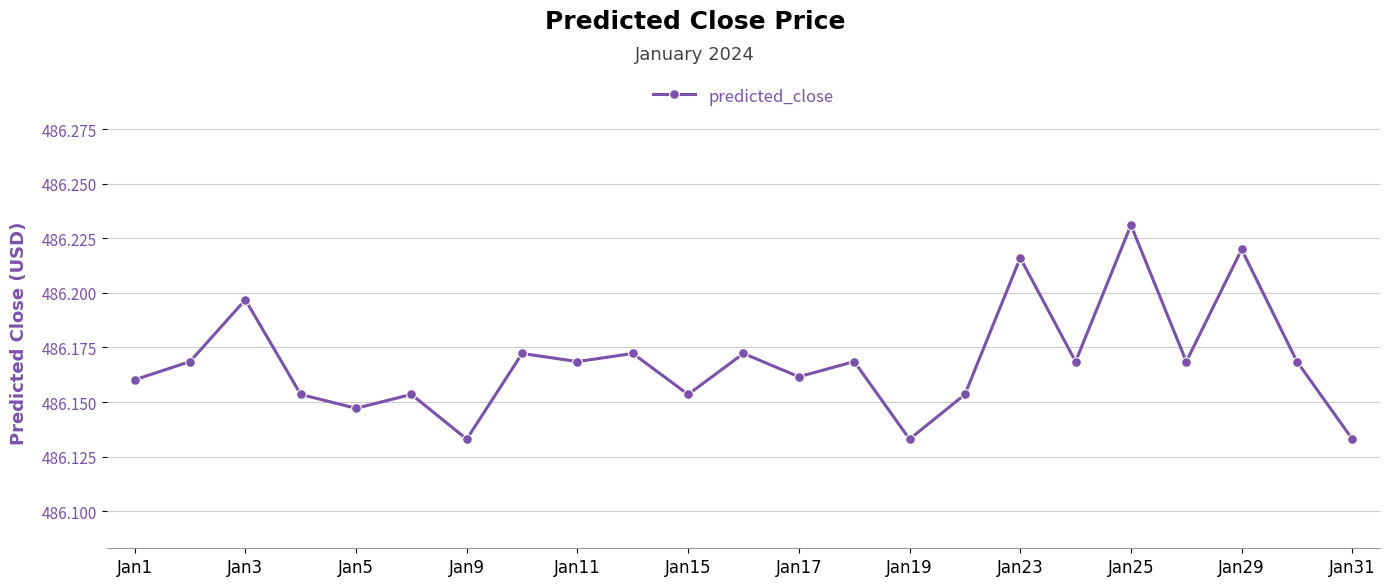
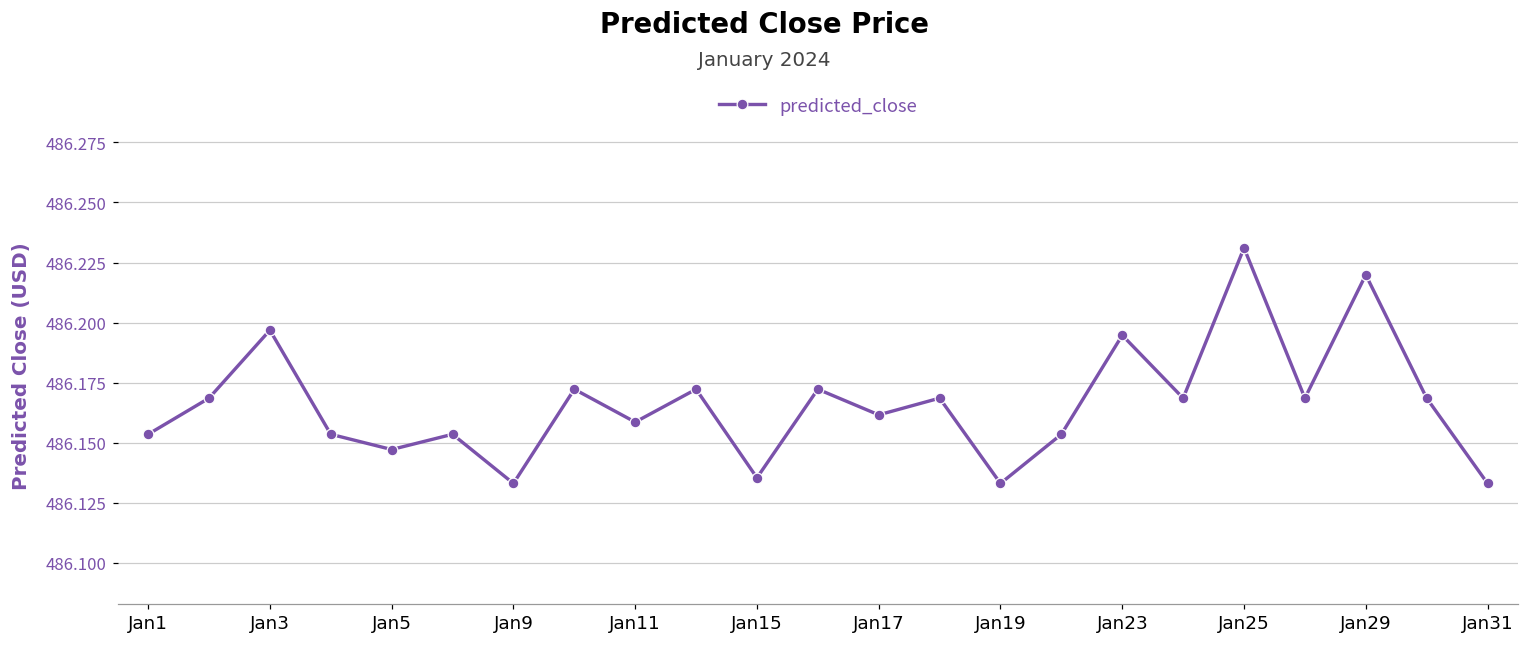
Jan1: 486.160 -> 486.153
Jan11: 486.169 -> 486.159
Jan15: 486.153 -> 486.135
Jan23: 486.216 -> 486.195
